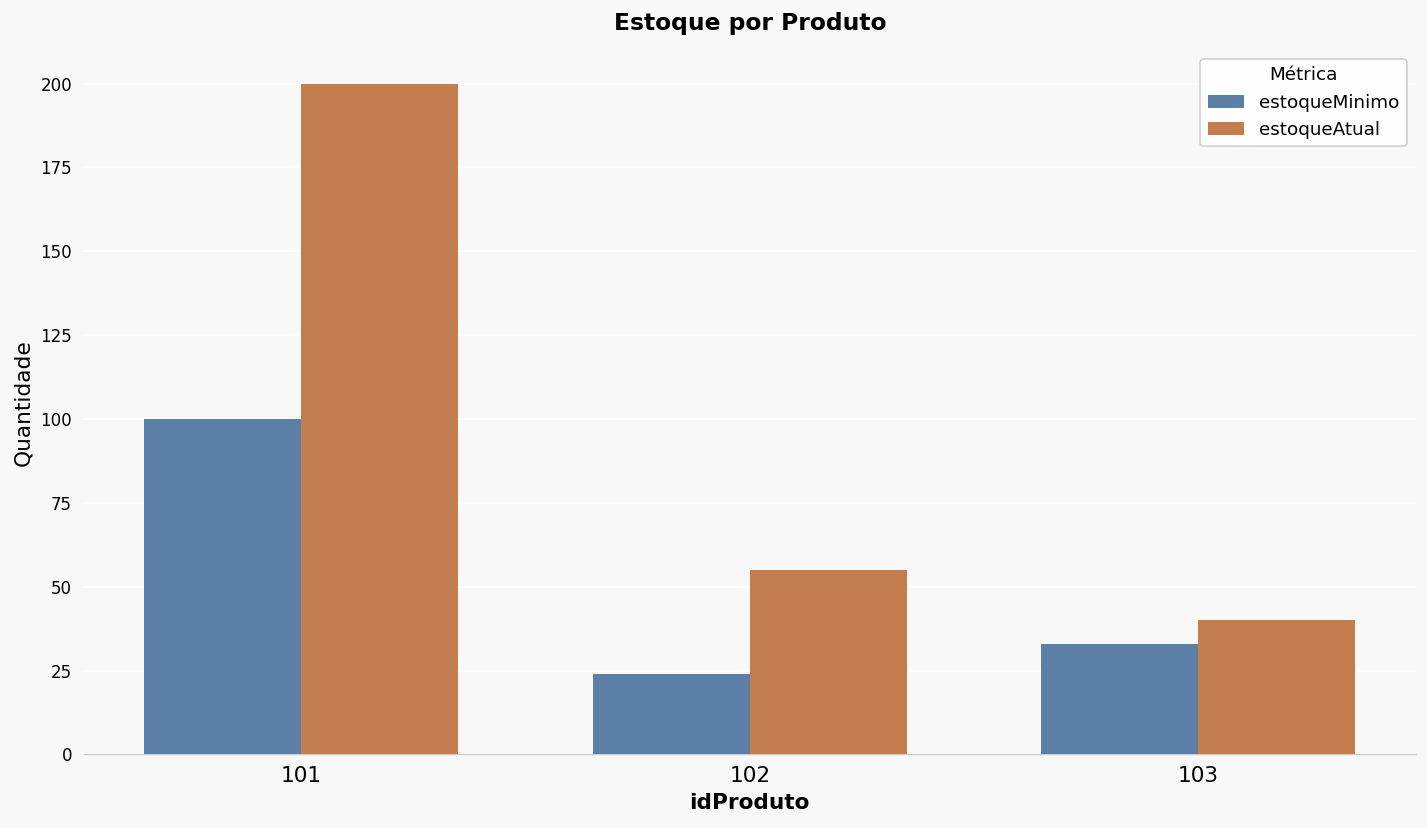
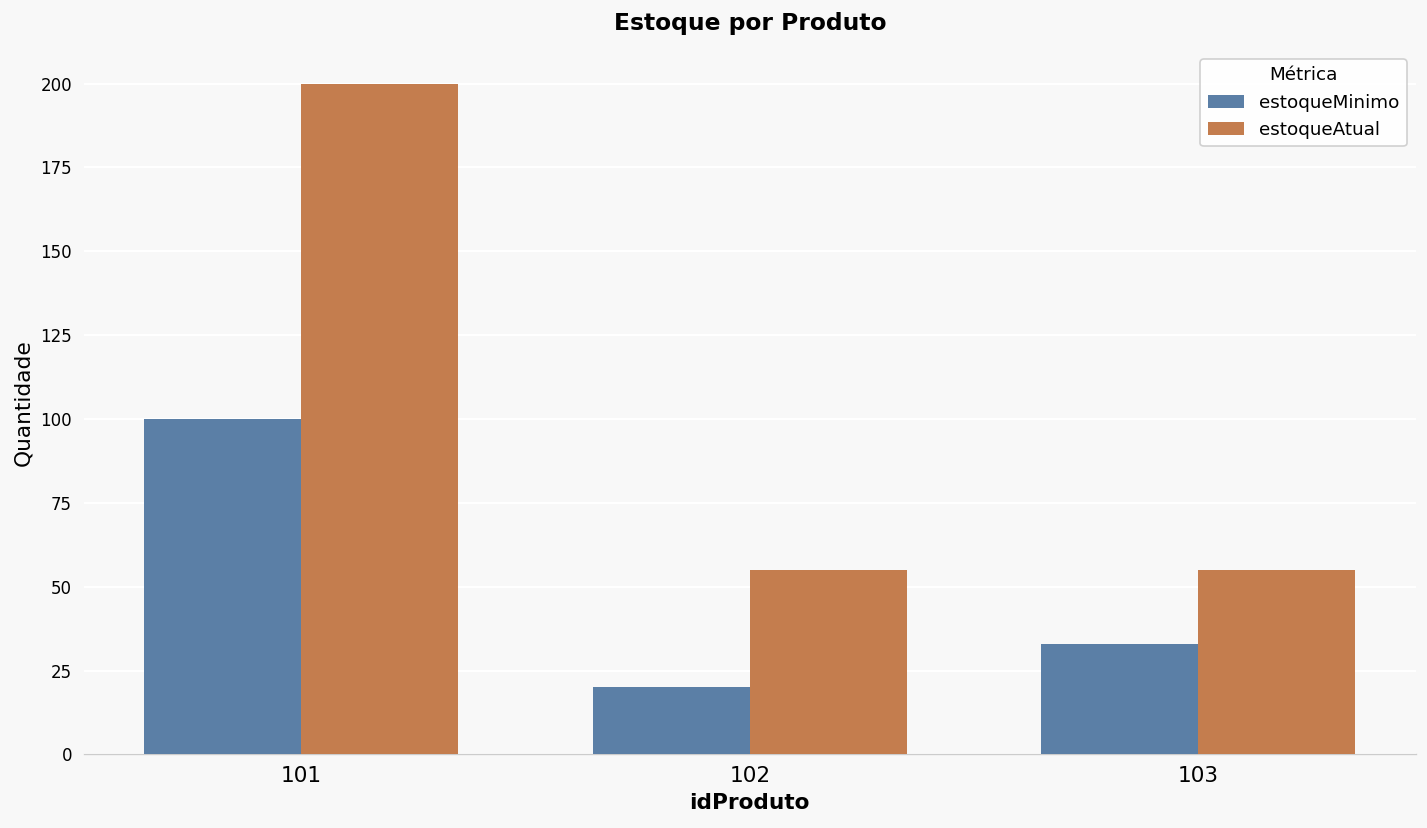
estoqueMinimo, 102: 24 -> 20
estoqueAtual, 103: 40 -> 55
